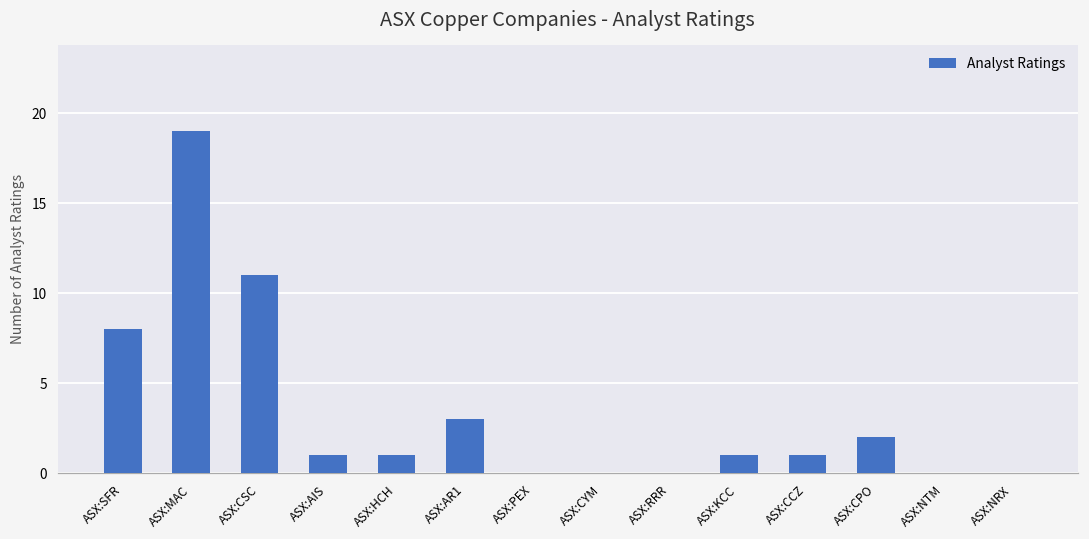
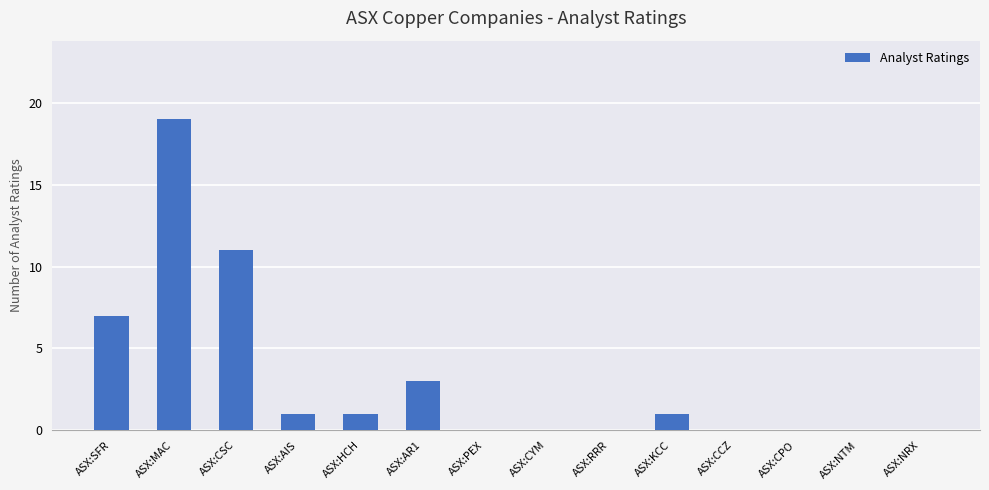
ASX:SFR: 8 -> 7
ASX:CCZ: 1 -> 0
ASX:CPO: 2 -> 0
